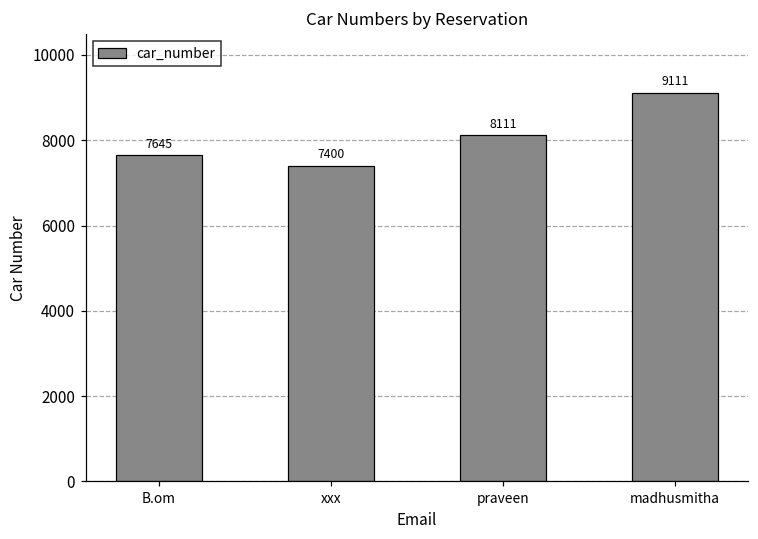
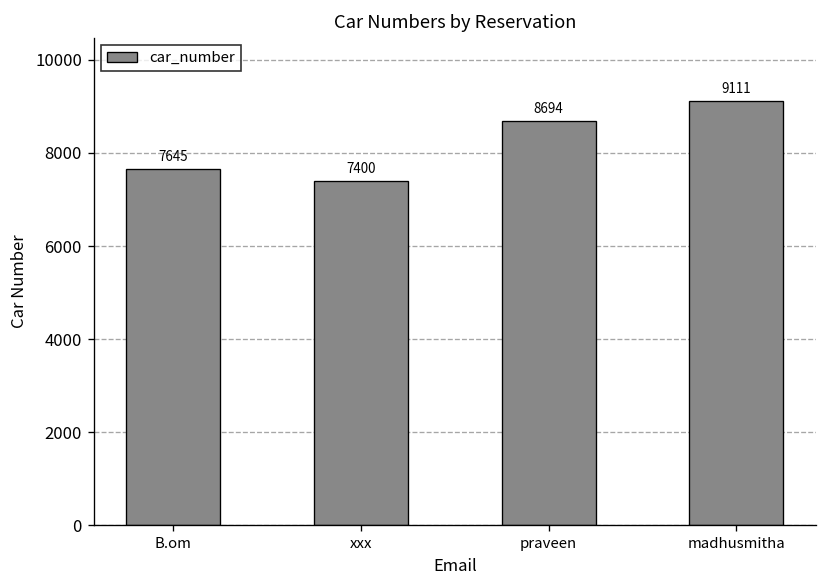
praveen: 8111 -> 8694
